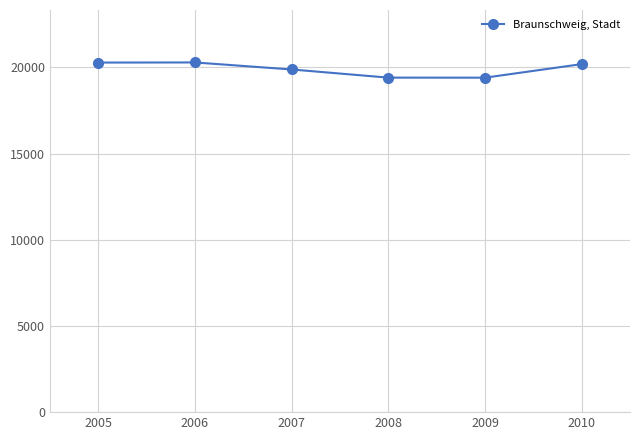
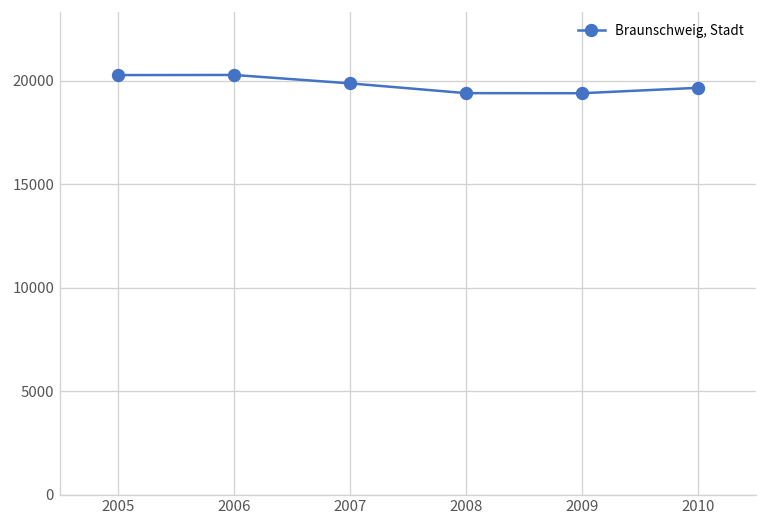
2010: 20200 -> 19700
